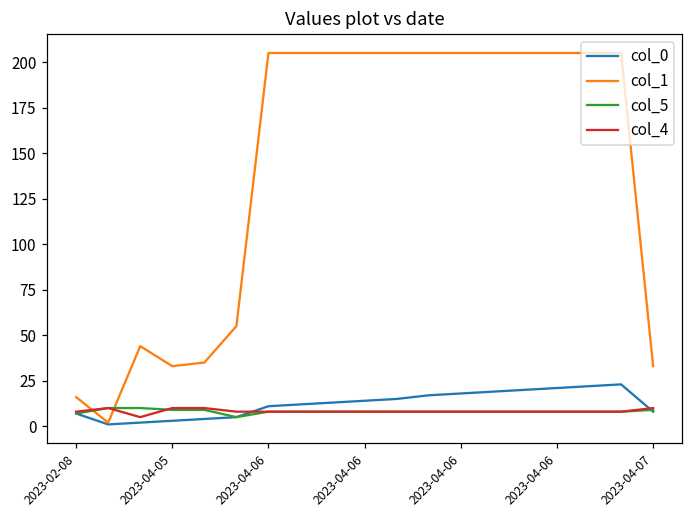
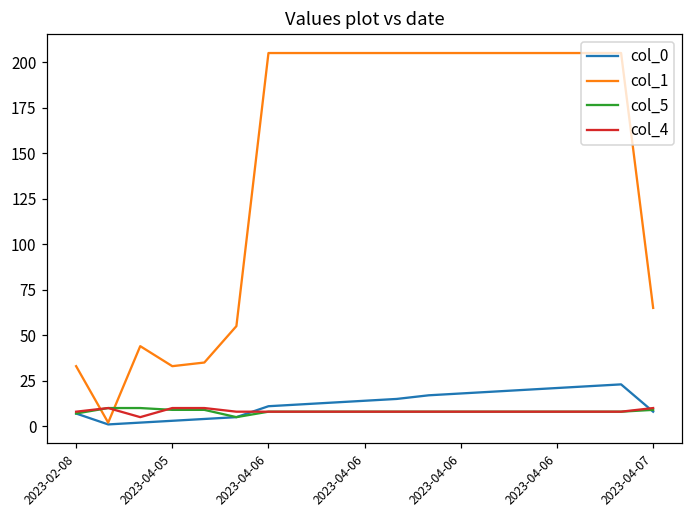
col_1, 2023-02-08: 16 -> 33
col_1, 2023-04-07: 33 -> 65
